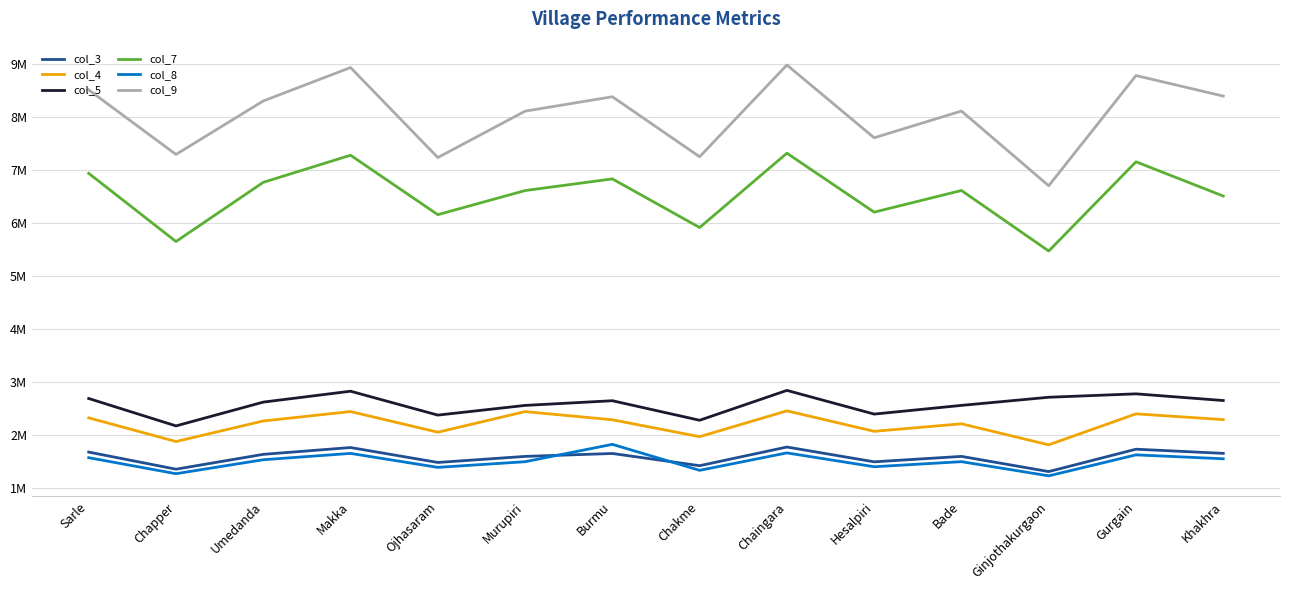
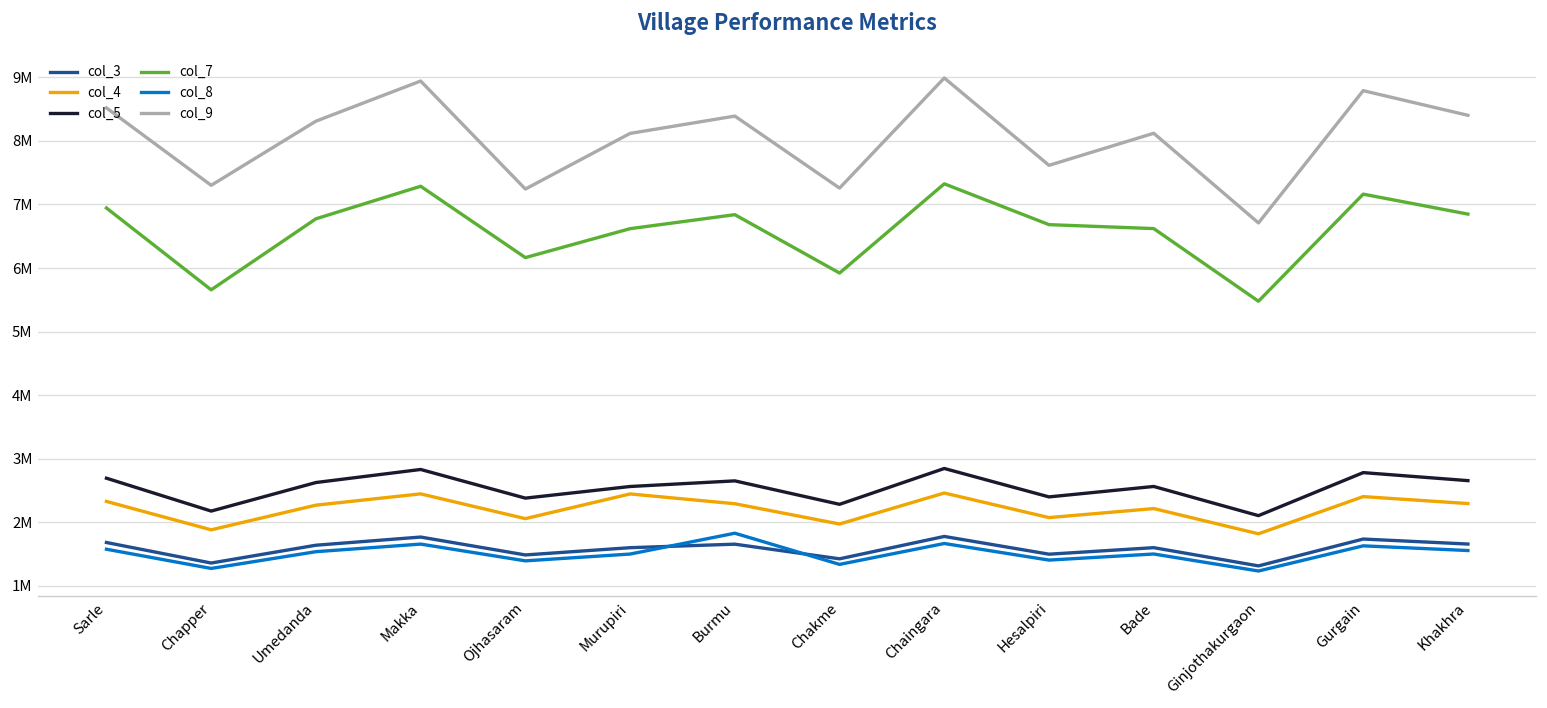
col_7, Hesalpiri: 6200000 -> 6700000
col_5, Ginjothakurgaon: 2700000 -> 2100000
col_7, Khakhra: 6500000 -> 6800000
